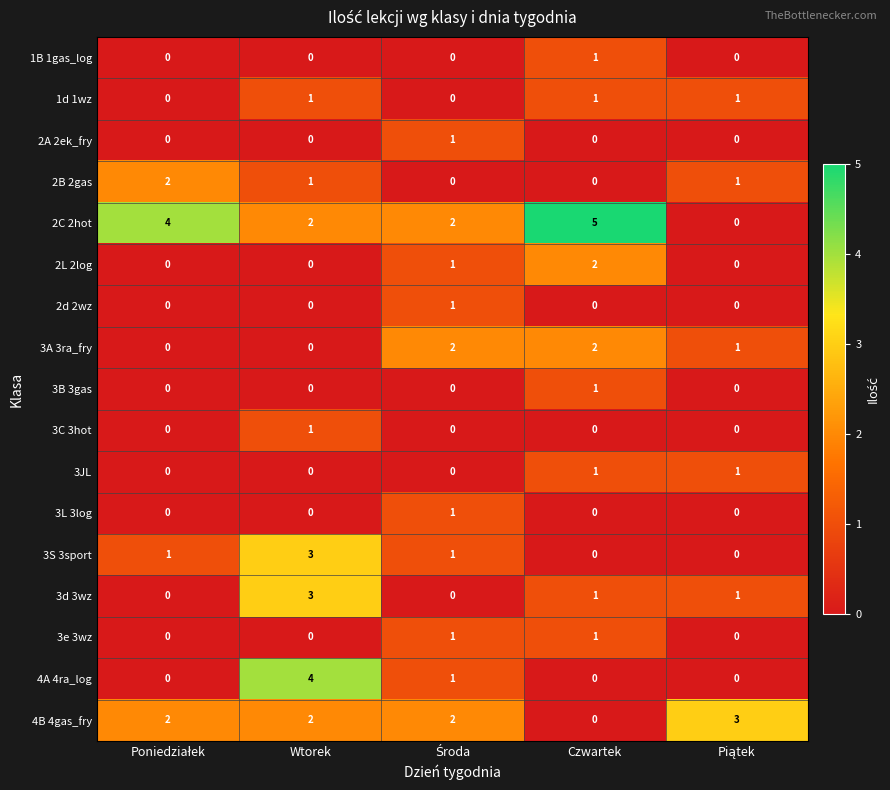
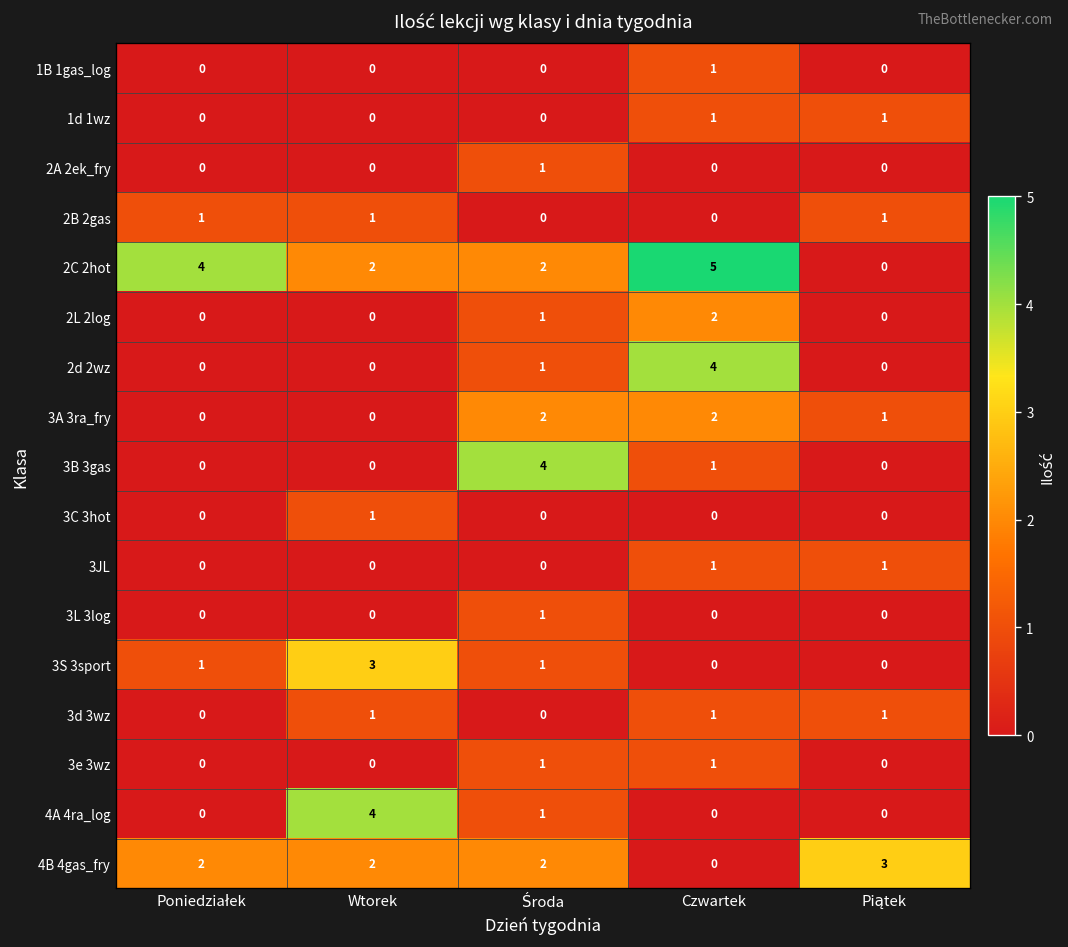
1d 1wz, Wtorek: 1 -> 0
2B 2gas, Poniedziałek: 2 -> 1
2d 2wz, Czwartek: 0 -> 4
3B 3gas, Środa: 0 -> 4
3d 3wz, Wtorek: 3 -> 1
